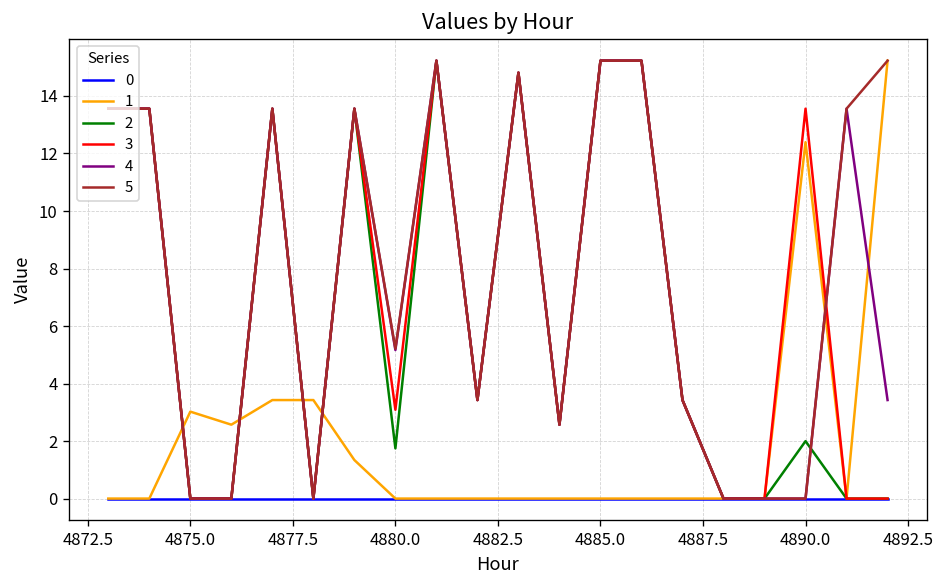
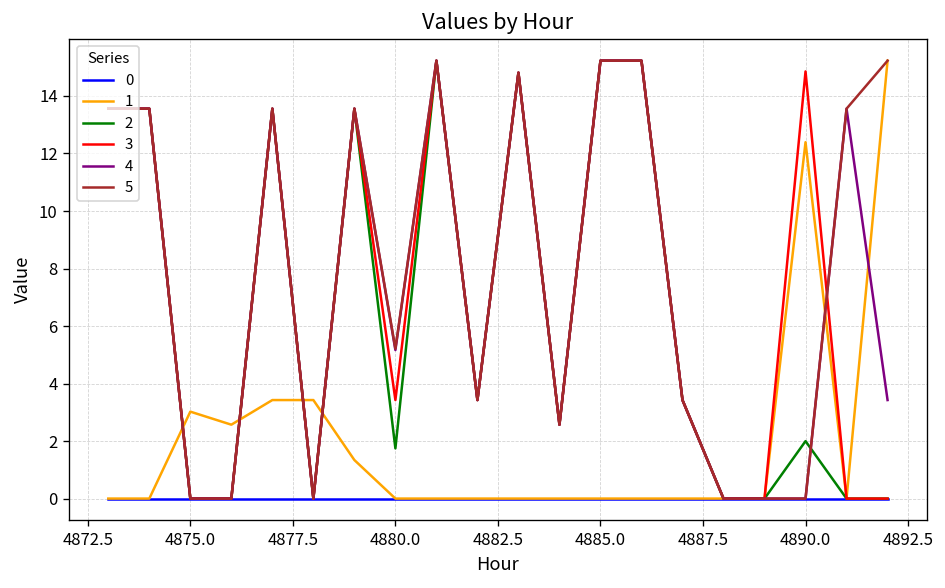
3, 4880.0: 3.1 -> 3.4
3, 4890.0: 13.6 -> 14.9
